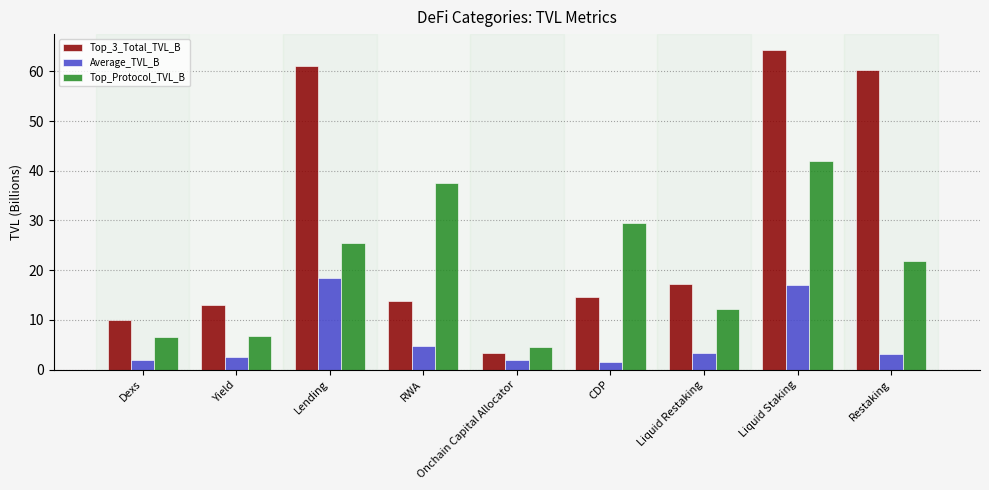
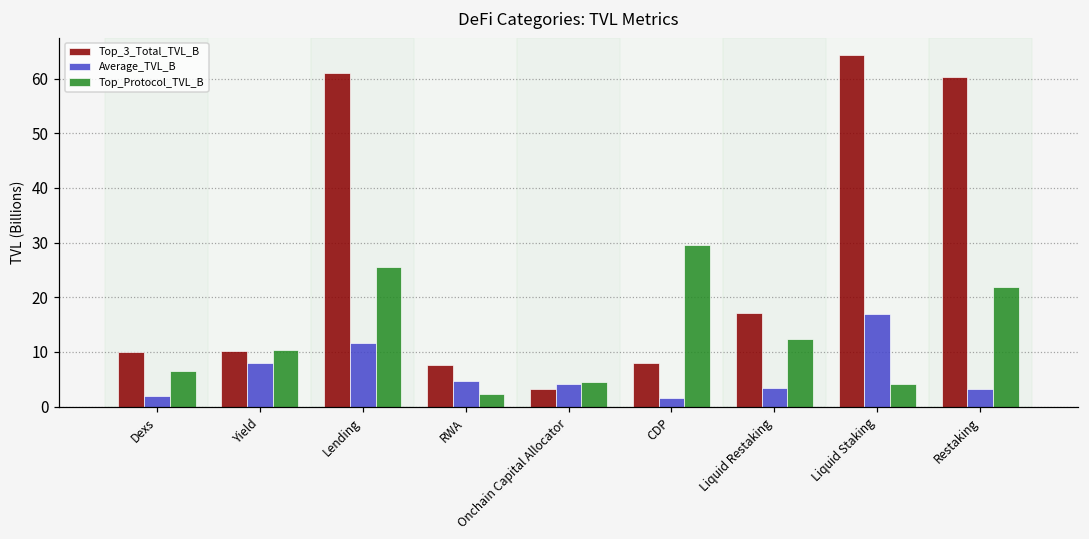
Top_3_Total_TVL_B, Yield: 13 -> 10
Average_TVL_B, Yield: 3 -> 8
Top_Protocol_TVL_B, Yield: 7 -> 10
Average_TVL_B, Lending: 18 -> 12
Top_3_Total_TVL_B, RWA: 14 -> 8
Top_Protocol_TVL_B, RWA: 38 -> 2
Average_TVL_B, Onchain Capital Allocator: 2 -> 4
Top_3_Total_TVL_B, CDP: 15 -> 8
Top_Protocol_TVL_B, Liquid Staking: 42 -> 4
